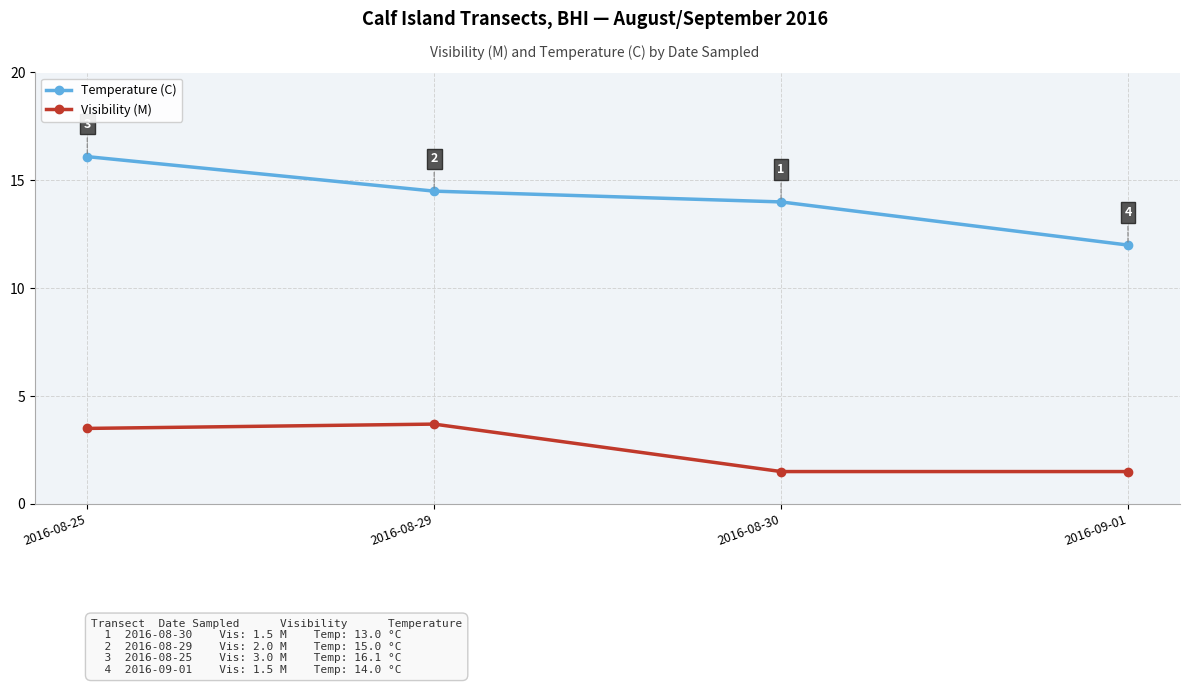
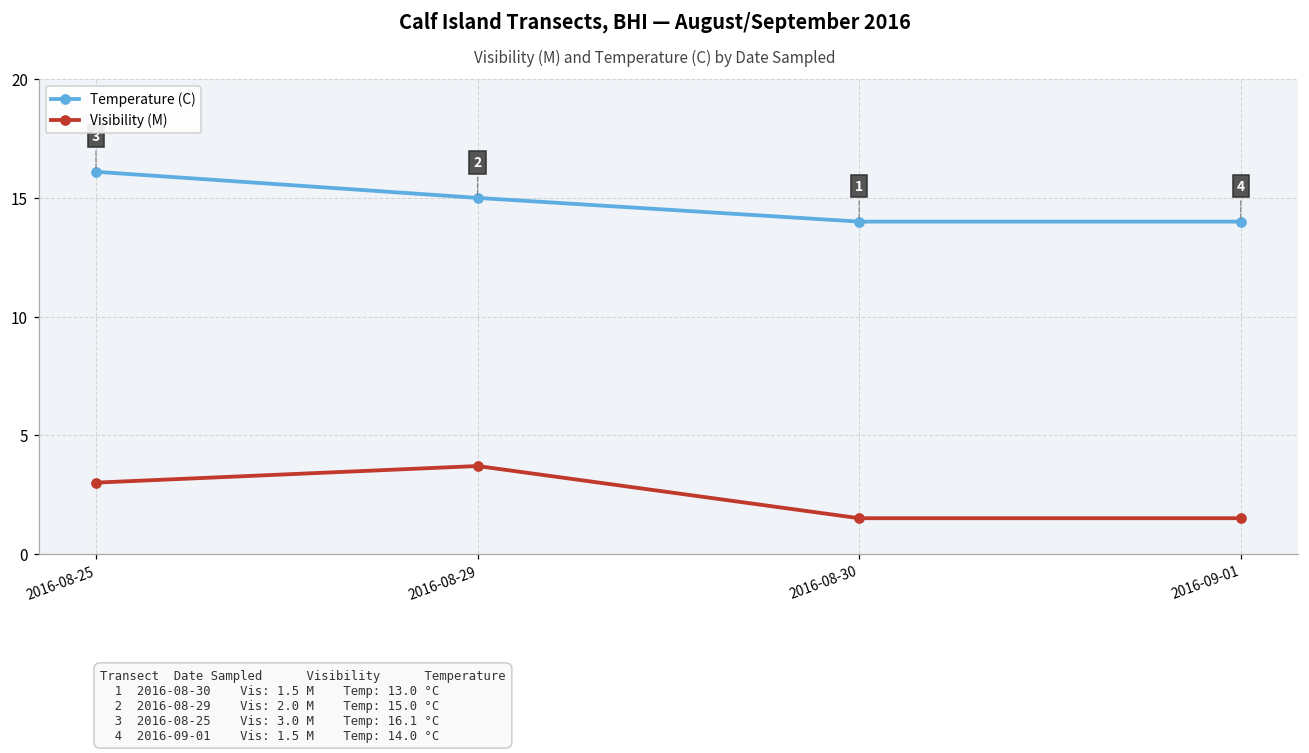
Visibility (M), 2016-08-25: 3.5 -> 3.0
Temperature (C), 2016-08-29: 14.5 -> 15.0
Temperature (C), 2016-09-01: 12 -> 14
